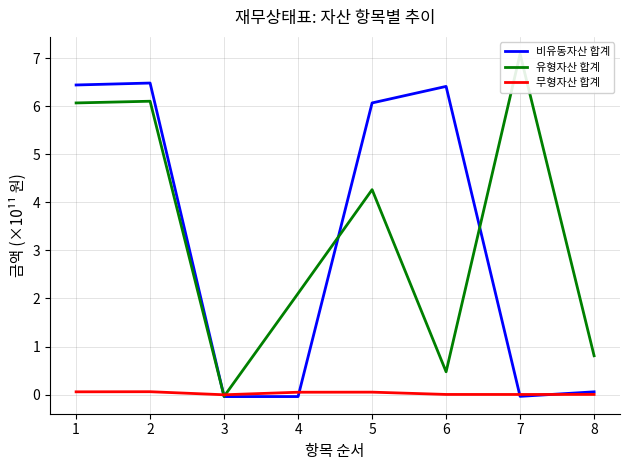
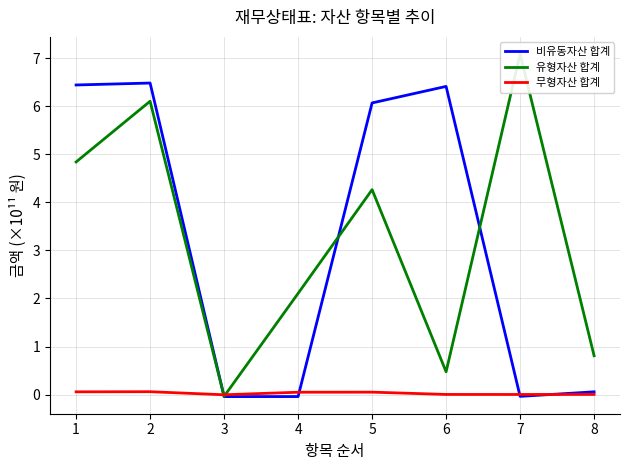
유형자산 합계, 1: 6.1 -> 4.8
